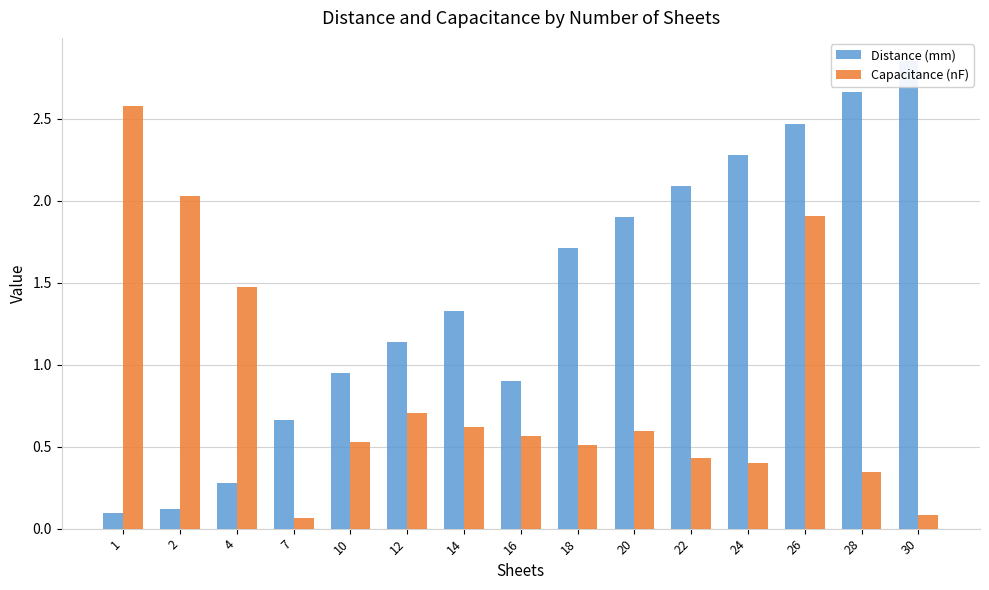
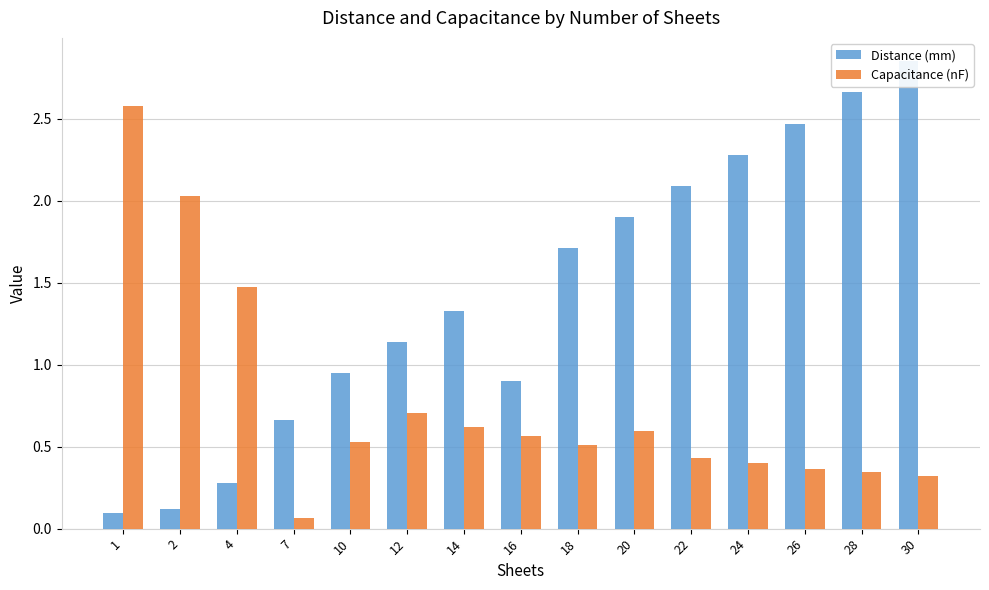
Capacitance (nF), 26: 1.91 -> 0.36
Capacitance (nF), 30: 0.08 -> 0.32
